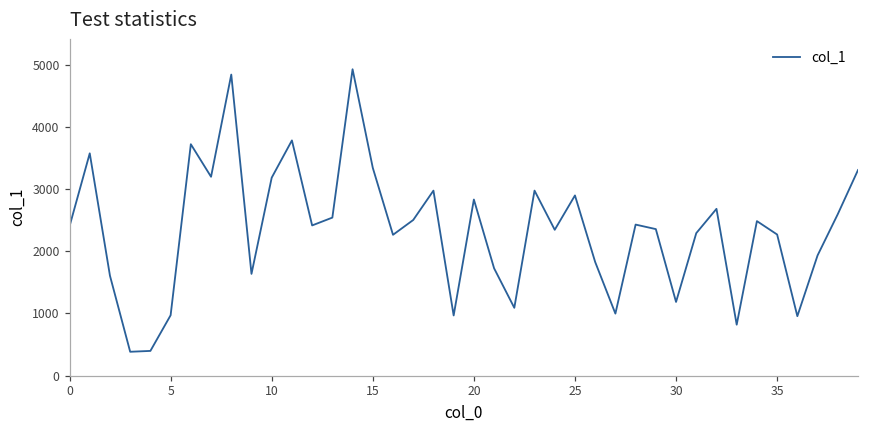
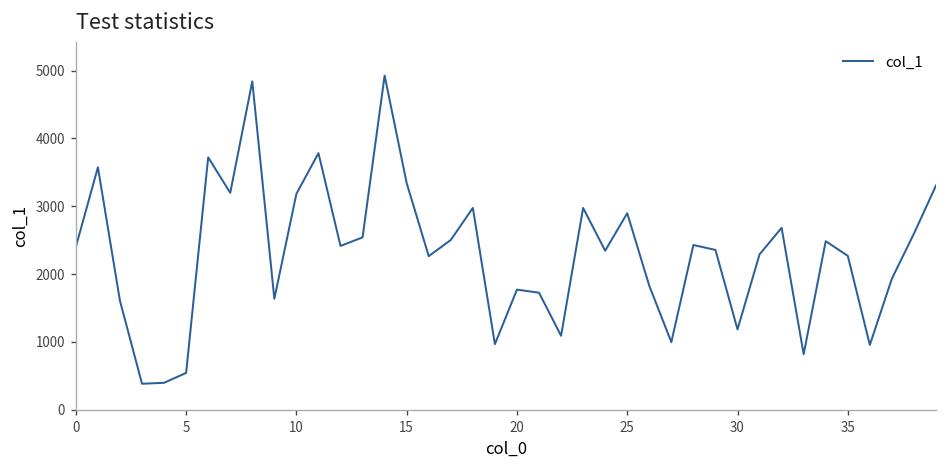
5: 1000 -> 500
20: 2800 -> 1800
